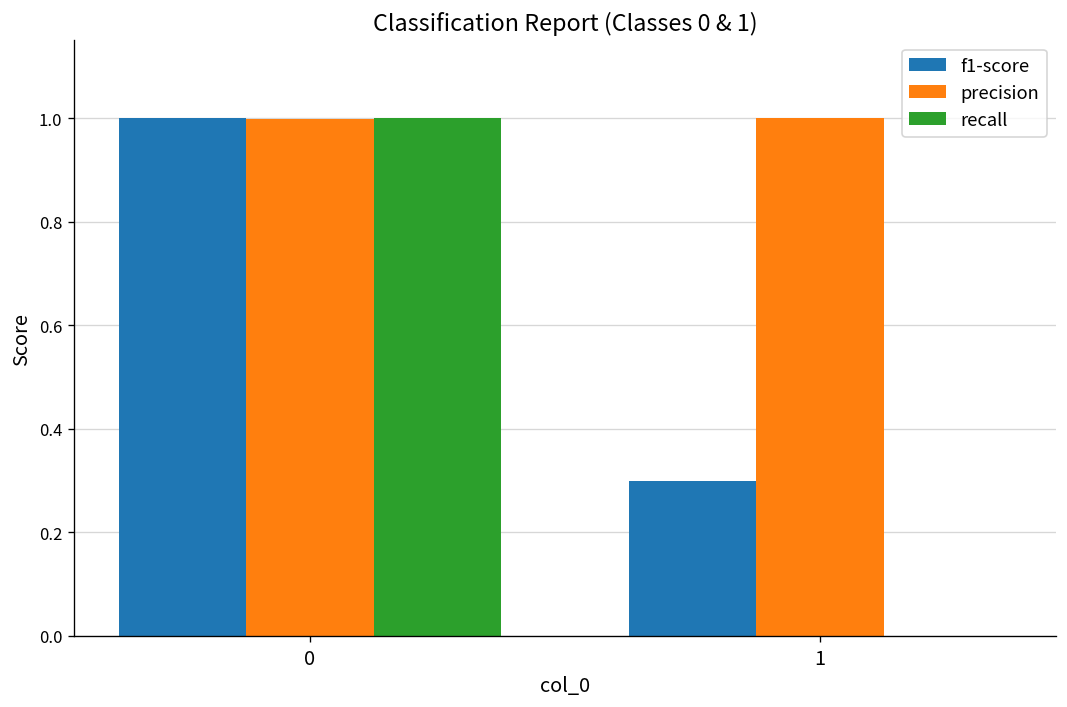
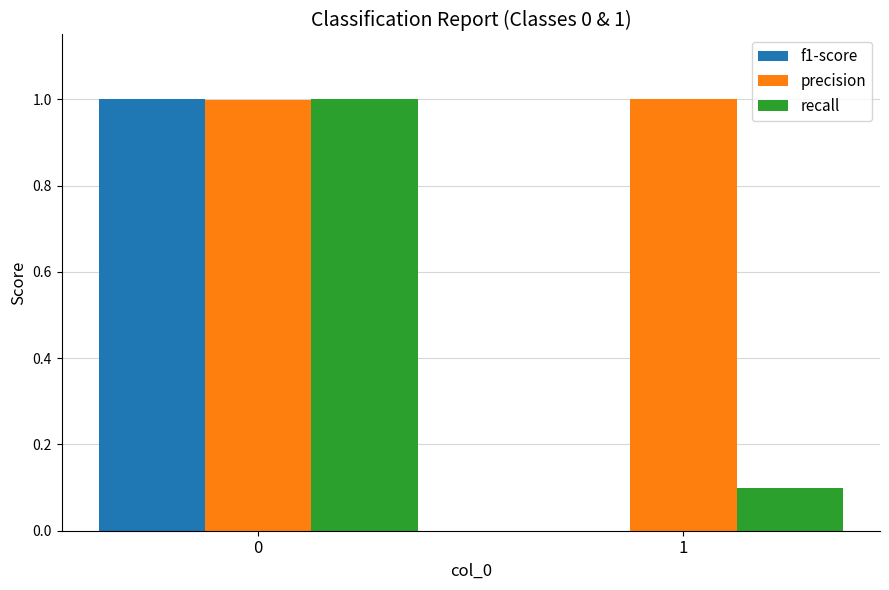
f1-score, 1: 0.3 -> 0.0
recall, 1: 0.0 -> 0.1
